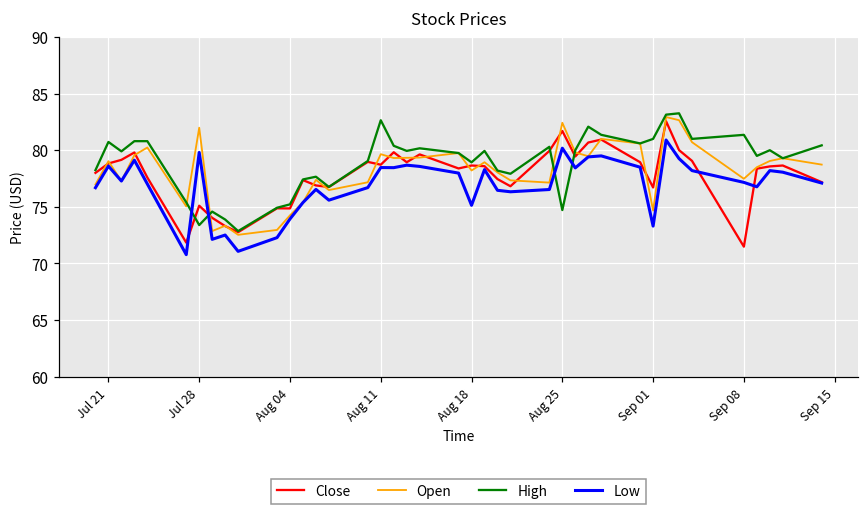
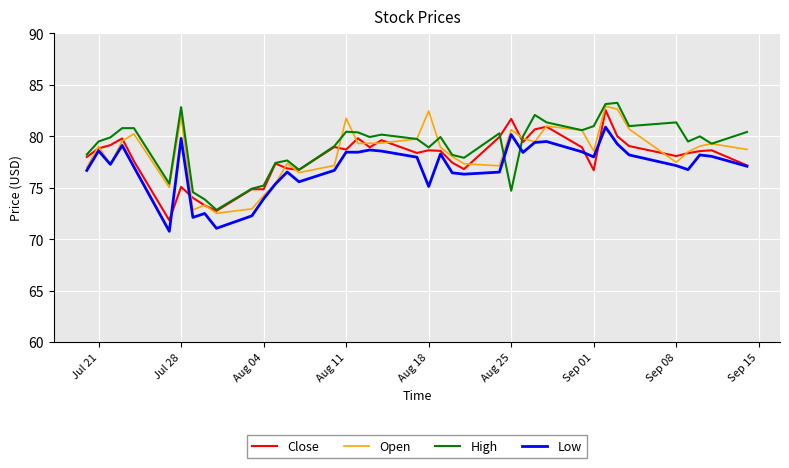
High, Jul 21: 80.7 -> 79.5
High, Jul 28: 73.4 -> 82.8
Open, Aug 11: 79.7 -> 81.8
High, Aug 11: 82.6 -> 80.4
Open, Aug 18: 78.2 -> 82.5
Open, Aug 25: 82.4 -> 80.7
Open, Sep 01: 74.7 -> 78.6
Low, Sep 01: 73.3 -> 78.0
Close, Sep 08: 71.5 -> 78.1
